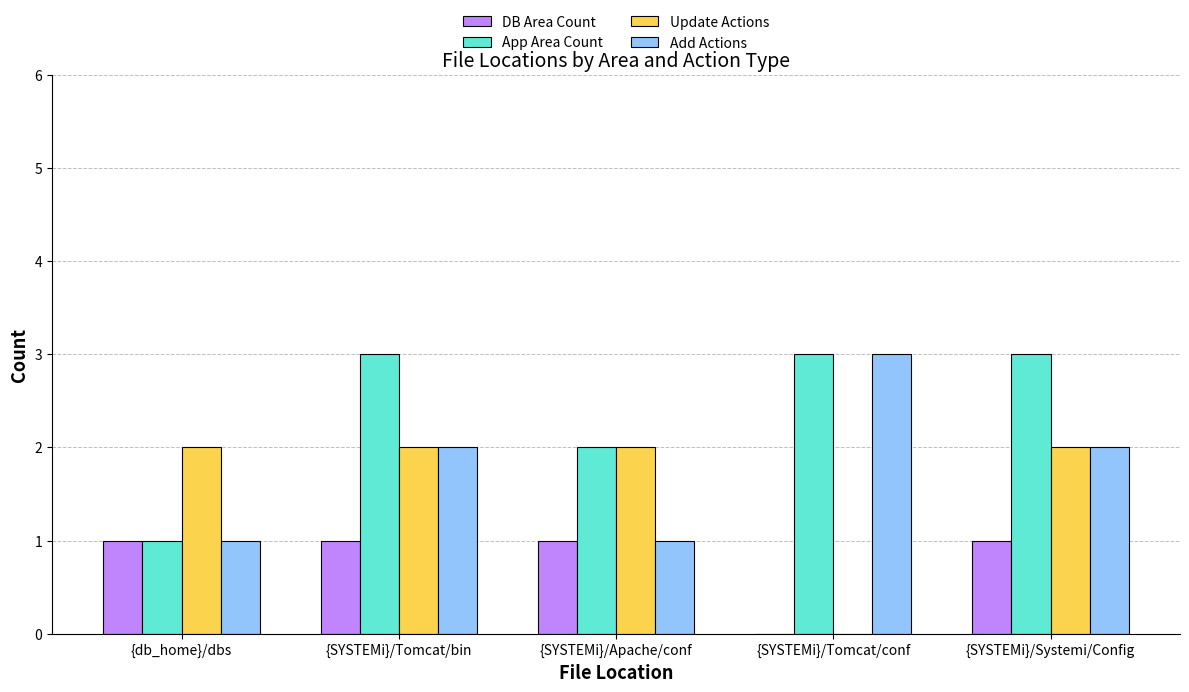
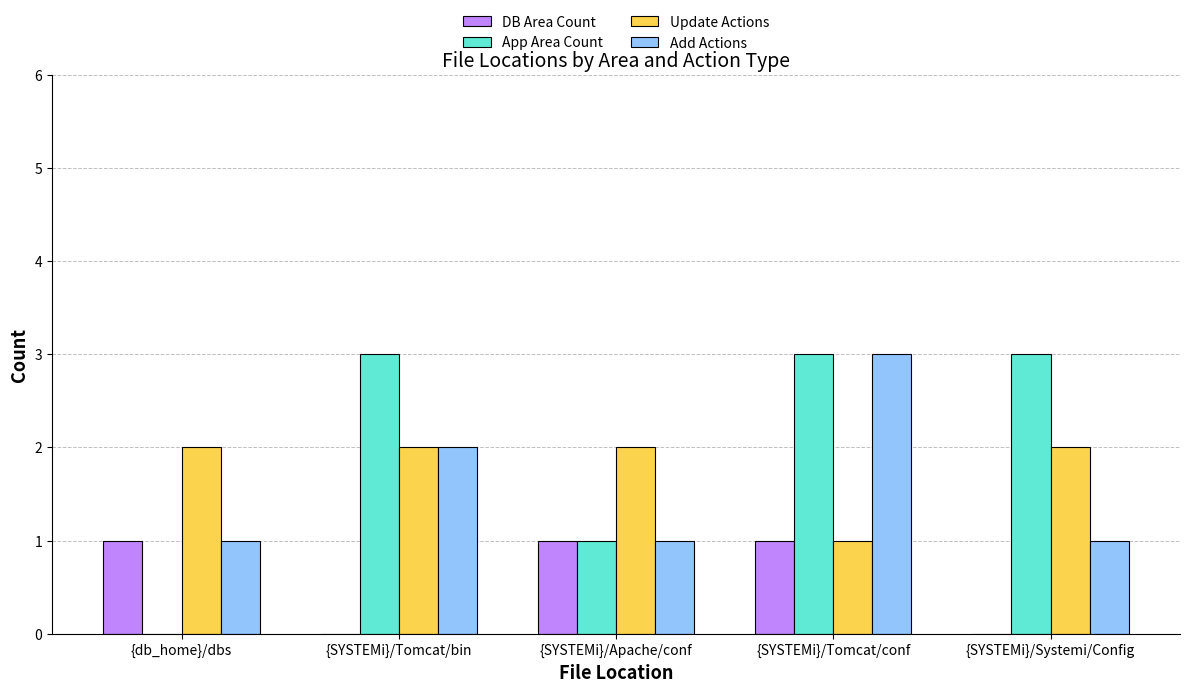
App Area Count, {db_home}/dbs: 1 -> 0
DB Area Count, {SYSTEMi}/Tomcat/bin: 1 -> 0
App Area Count, {SYSTEMi}/Apache/conf: 2 -> 1
DB Area Count, {SYSTEMi}/Tomcat/conf: 0 -> 1
Update Actions, {SYSTEMi}/Tomcat/conf: 0 -> 1
DB Area Count, {SYSTEMi}/Systemi/Config: 1 -> 0
Add Actions, {SYSTEMi}/Systemi/Config: 2 -> 1
